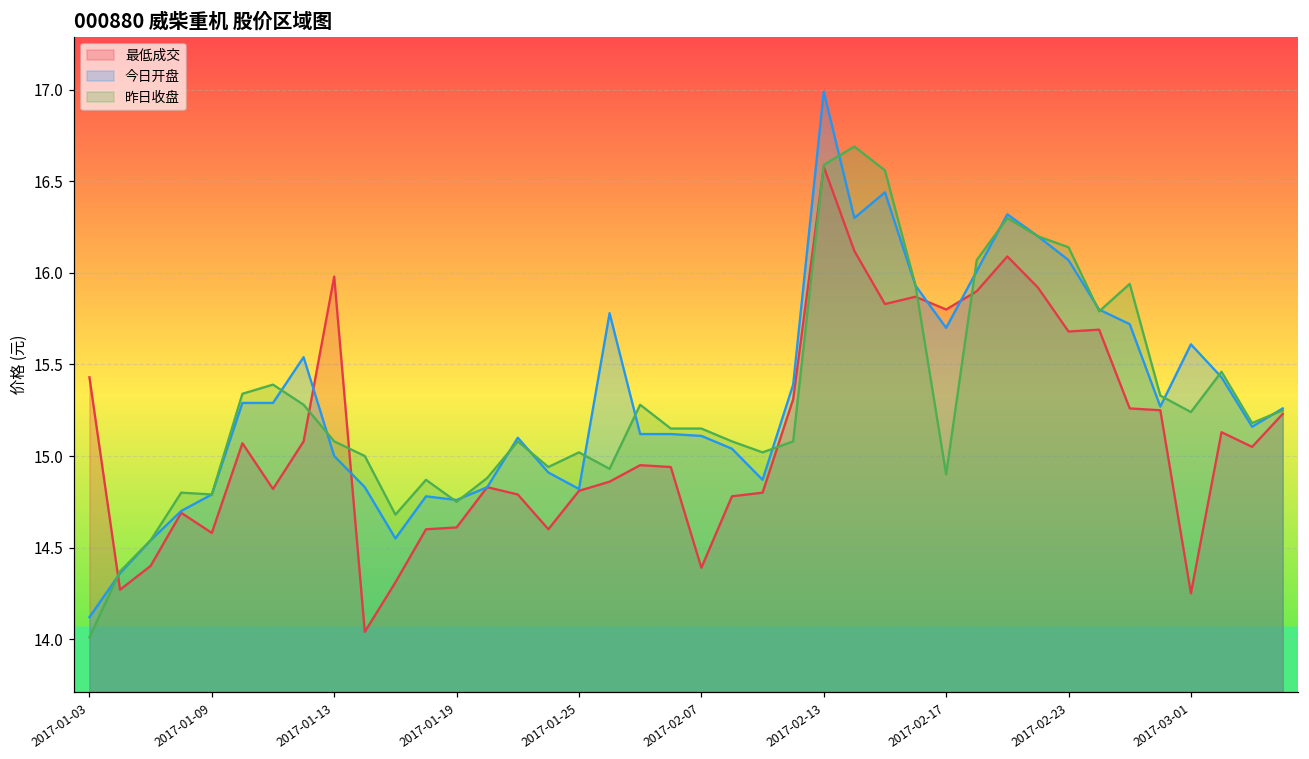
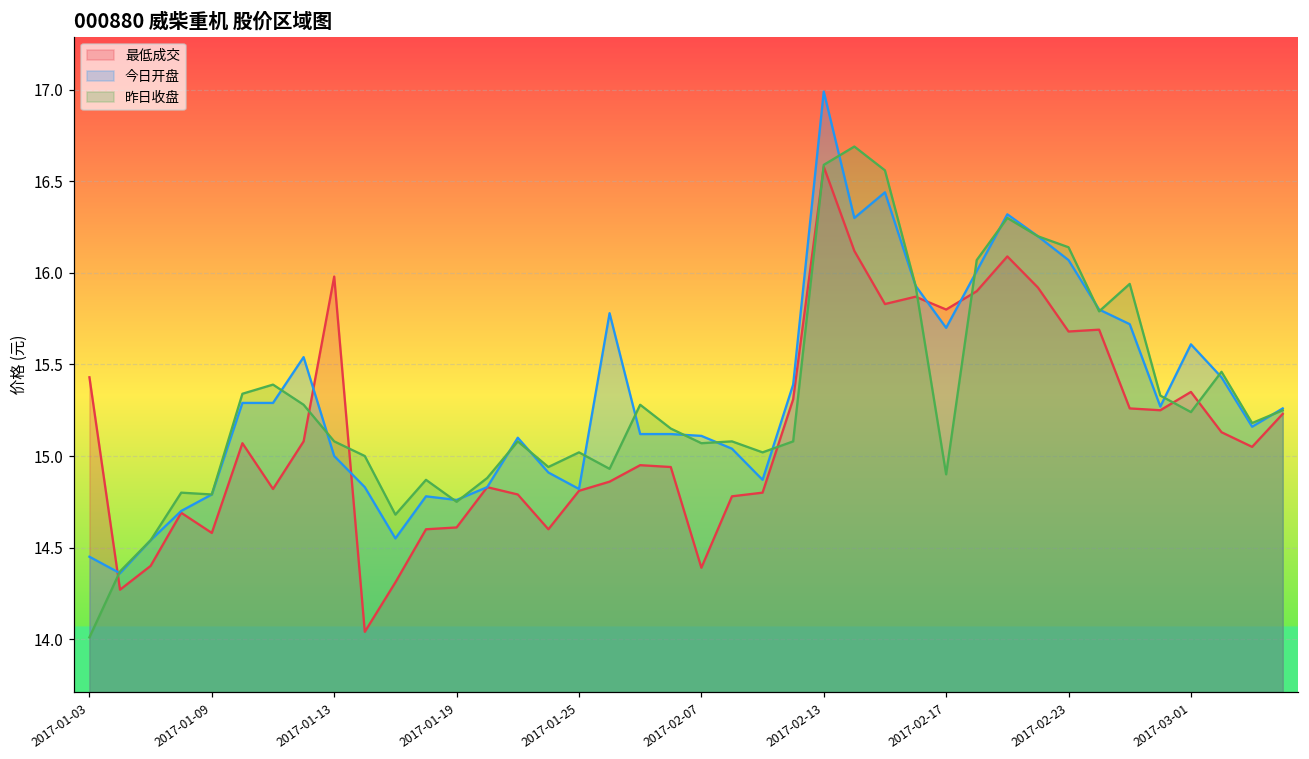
今日开盘, 2017-01-03: 14.12 -> 14.45
昨日收盘, 2017-02-07: 15.15 -> 15.07
最低成交, 2017-03-01: 14.25 -> 15.35
